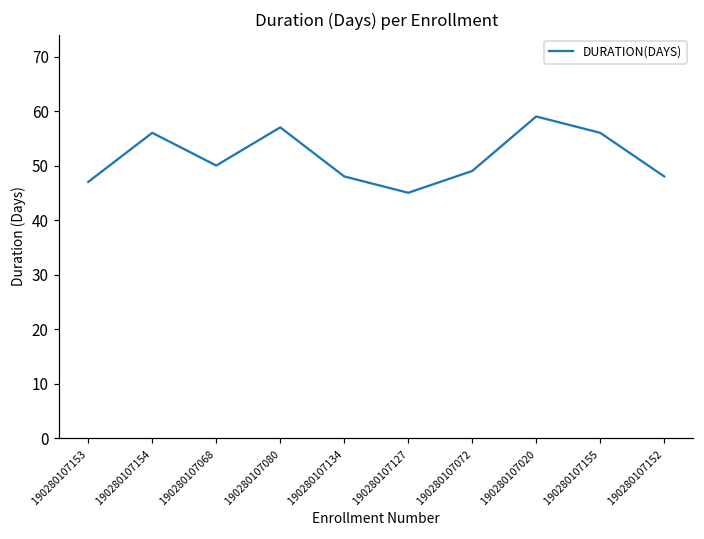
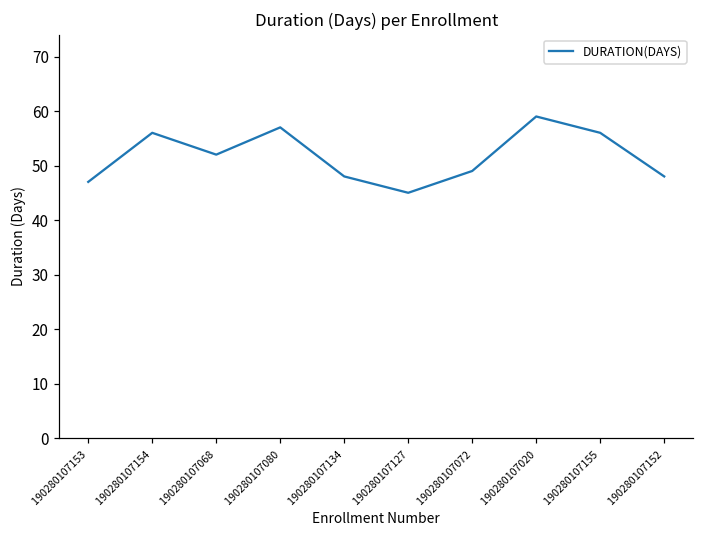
190280107068: 50 -> 52
